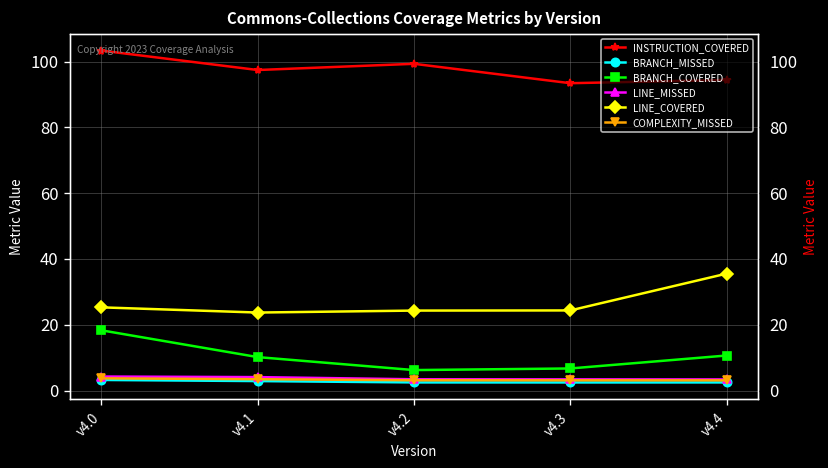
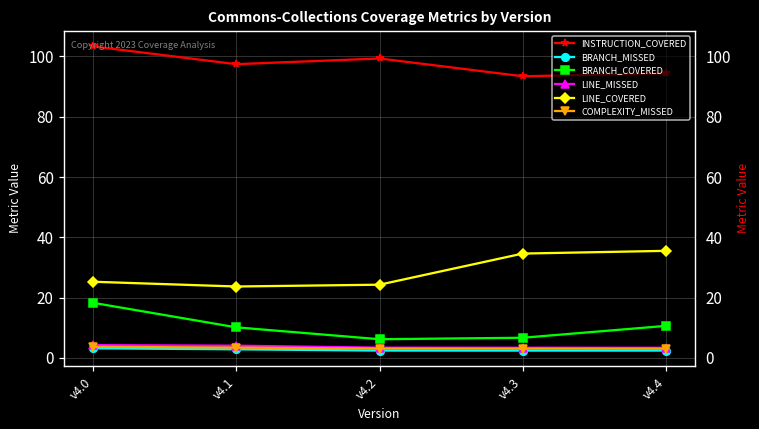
LINE_COVERED, v4.3: 24 -> 35
